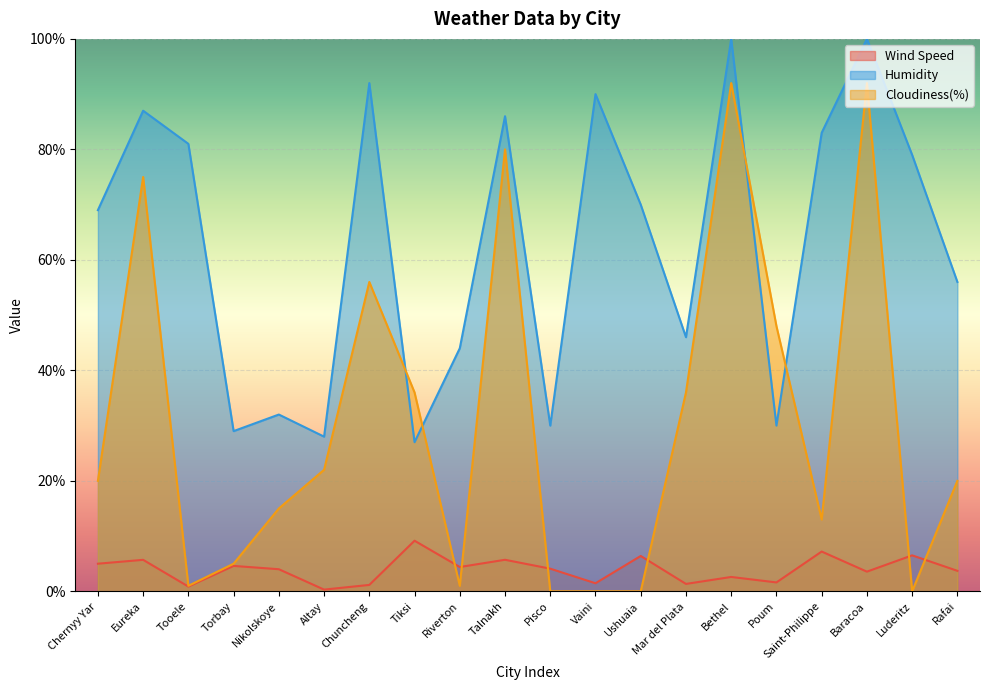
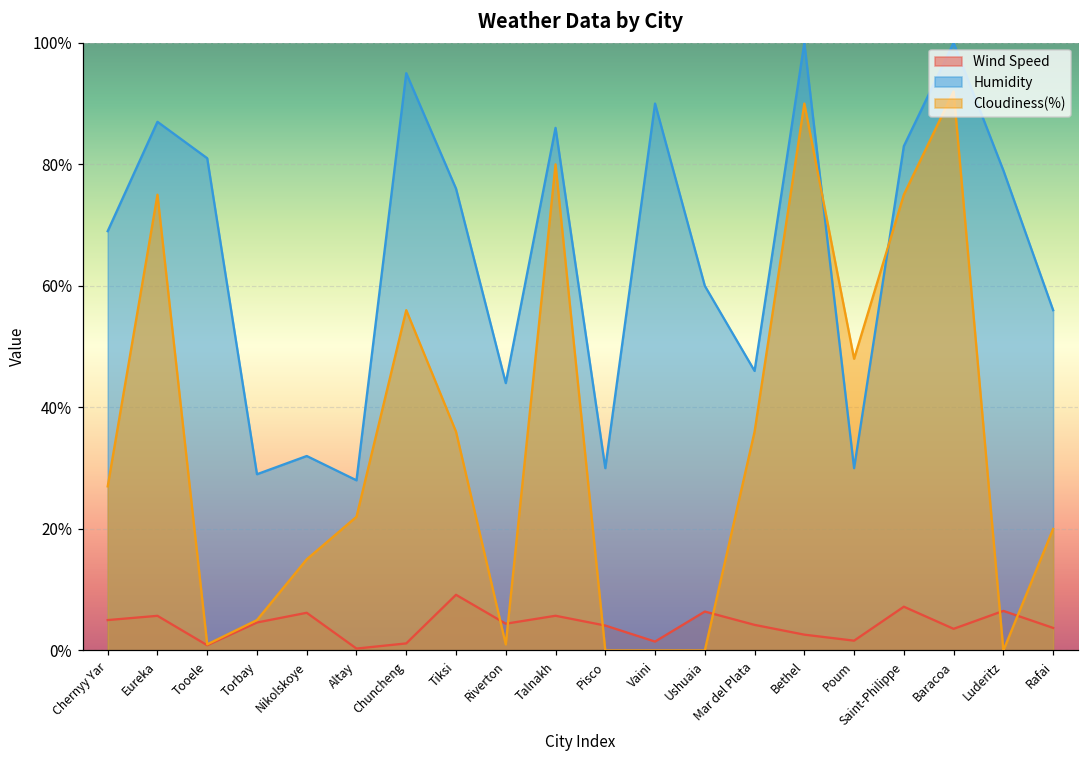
Cloudiness(%), Chernyy Yar: 20% -> 27%
Wind Speed, Nikolskoye: 4% -> 6%
Humidity, Chuncheng: 92% -> 95%
Humidity, Tiksi: 27% -> 76%
Humidity, Ushuaia: 70% -> 60%
Wind Speed, Mar del Plata: 1% -> 4%
Cloudiness(%), Bethel: 92% -> 90%
Cloudiness(%), Saint-Philippe: 13% -> 75%
